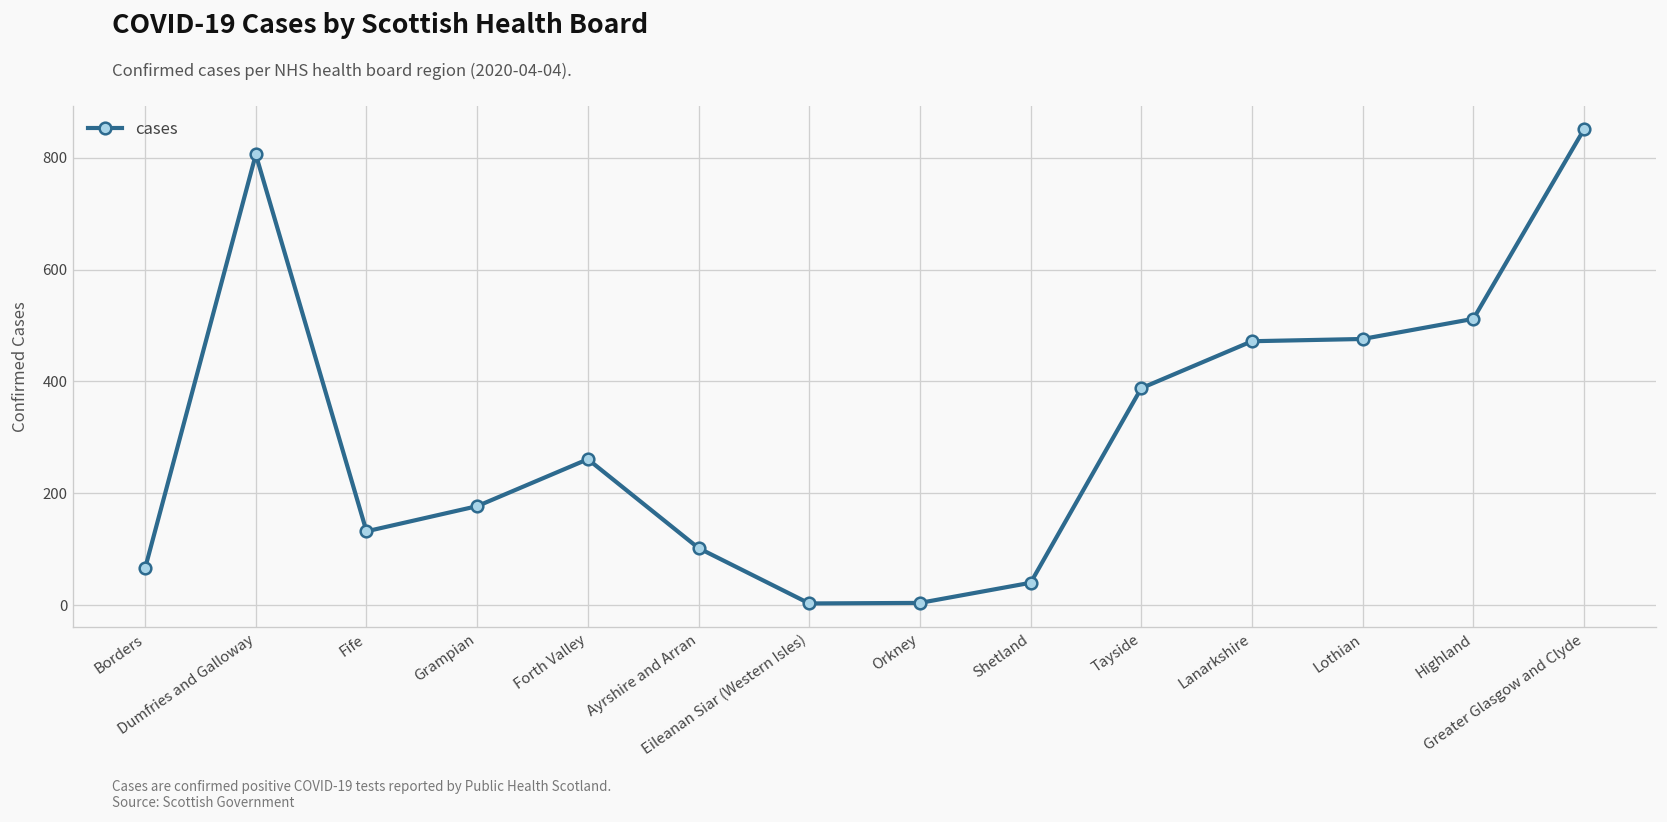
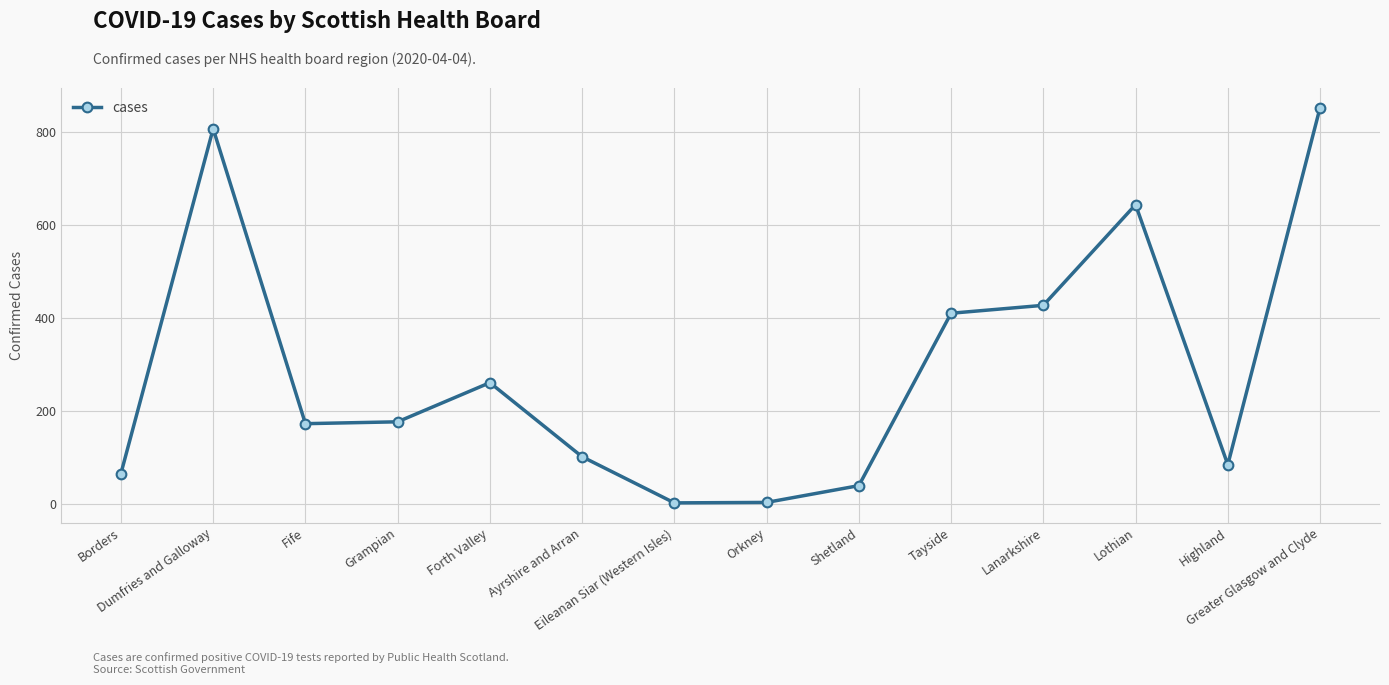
Fife: 130 -> 170
Tayside: 390 -> 410
Lanarkshire: 470 -> 430
Lothian: 480 -> 640
Highland: 510 -> 90
